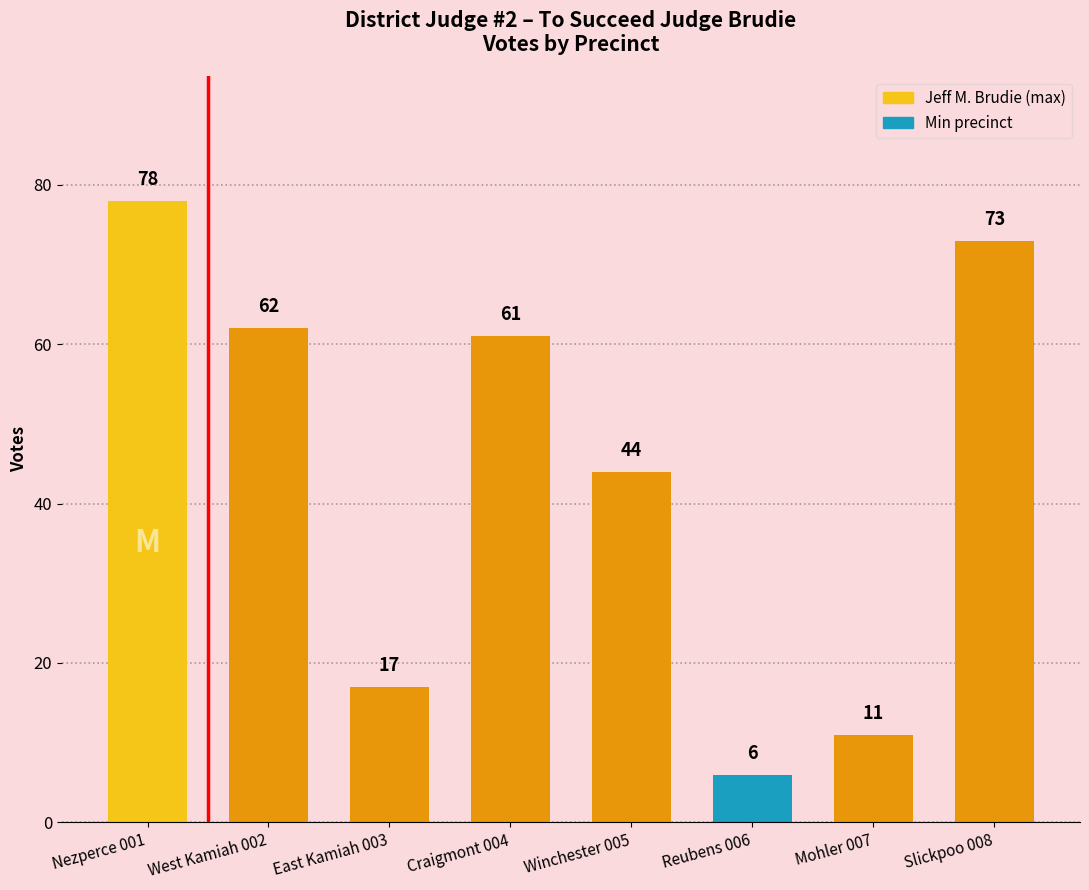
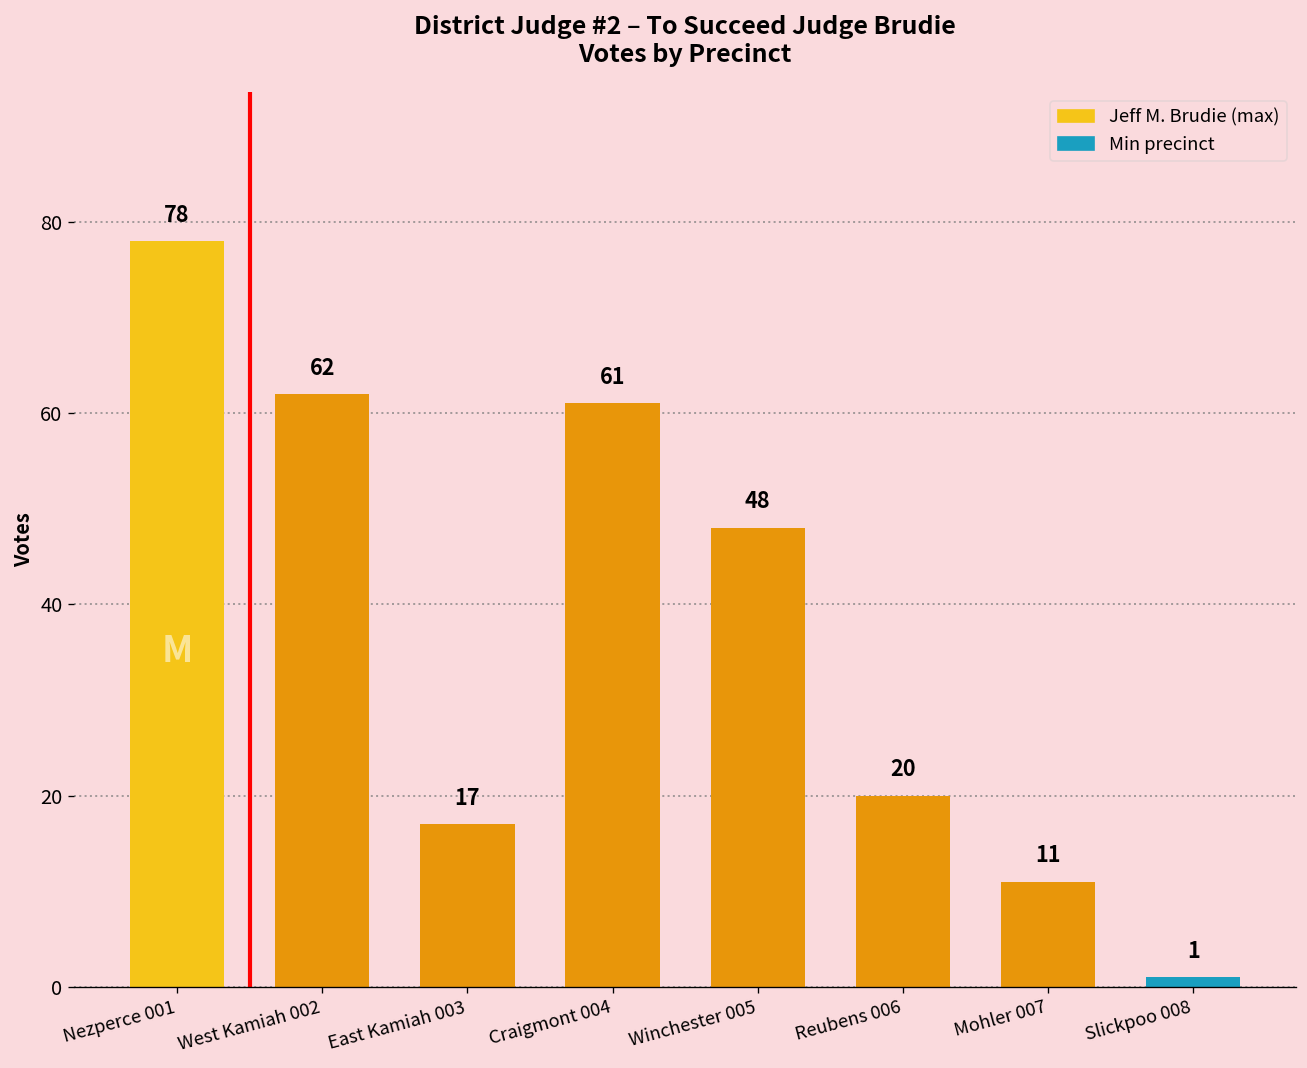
Winchester 005: 44 -> 48
Reubens 006: 6 -> 20
Slickpoo 008: 73 -> 1
